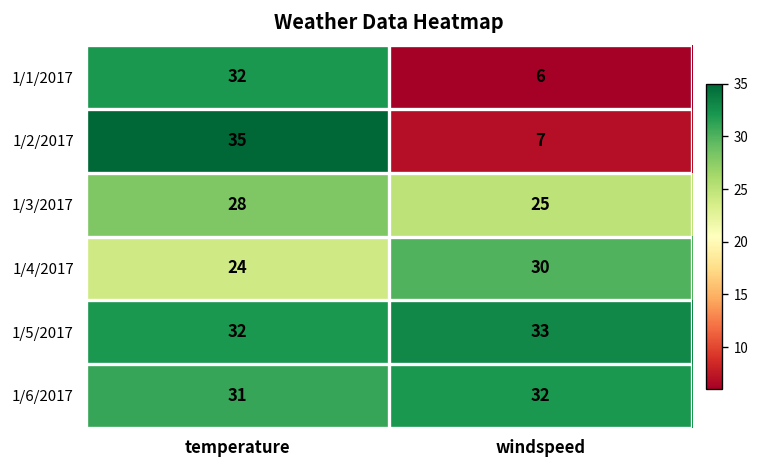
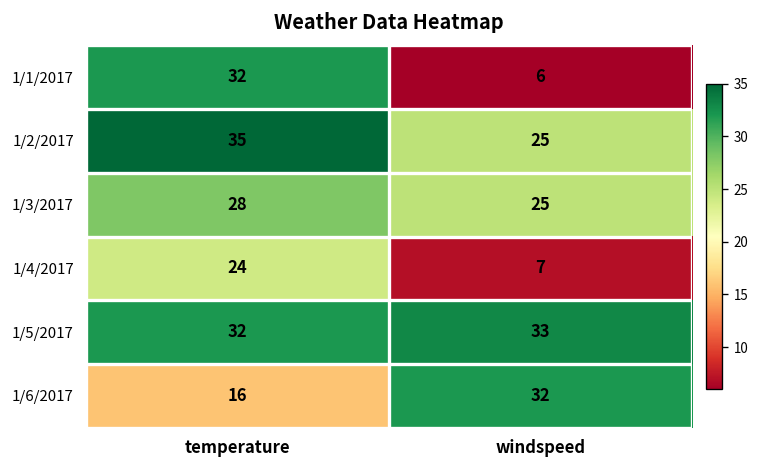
1/2/2017, windspeed: 7 -> 25
1/4/2017, windspeed: 30 -> 7
1/6/2017, temperature: 31 -> 16
